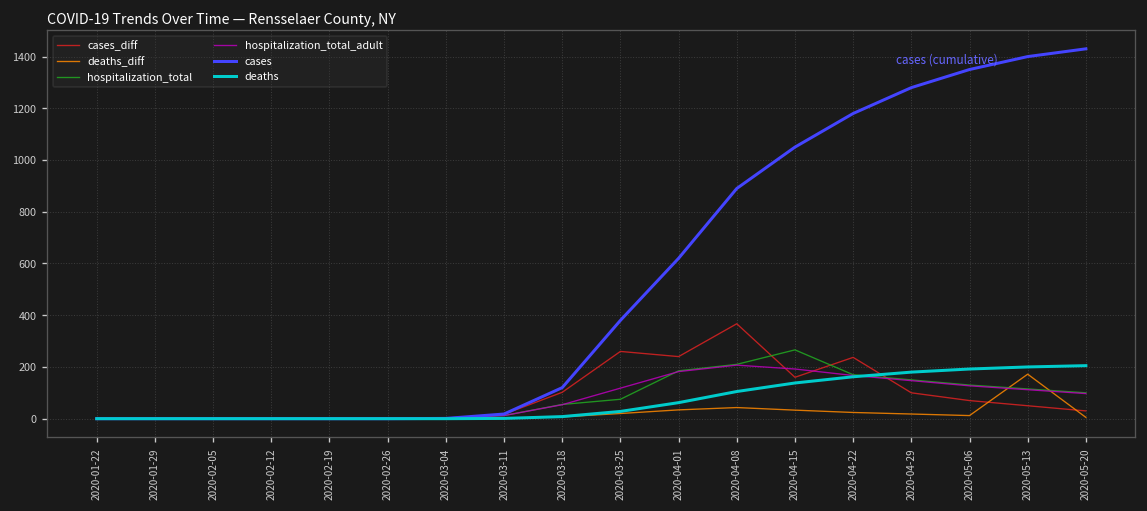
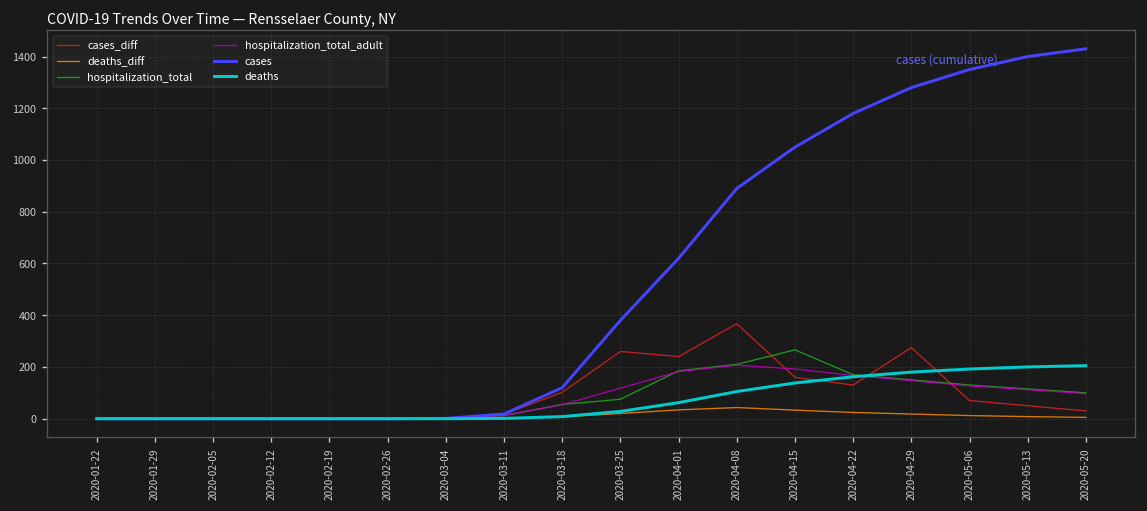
cases_diff, 2020-04-22: 240 -> 130
cases_diff, 2020-04-29: 100 -> 280
deaths_diff, 2020-05-13: 170 -> 10
